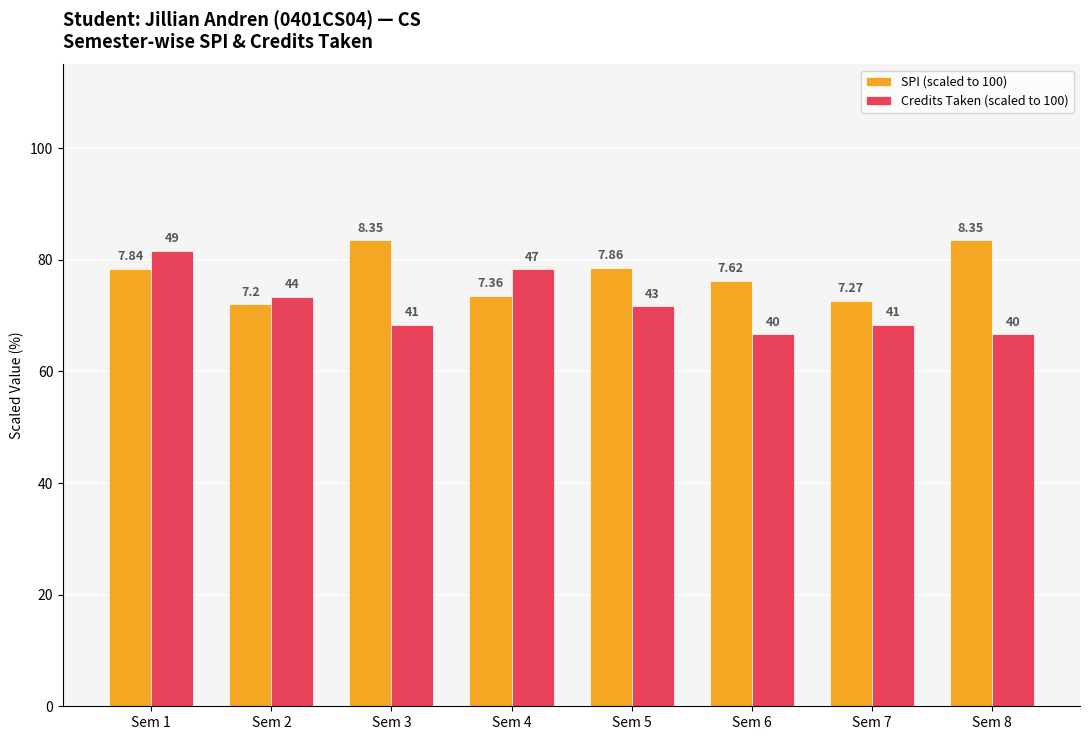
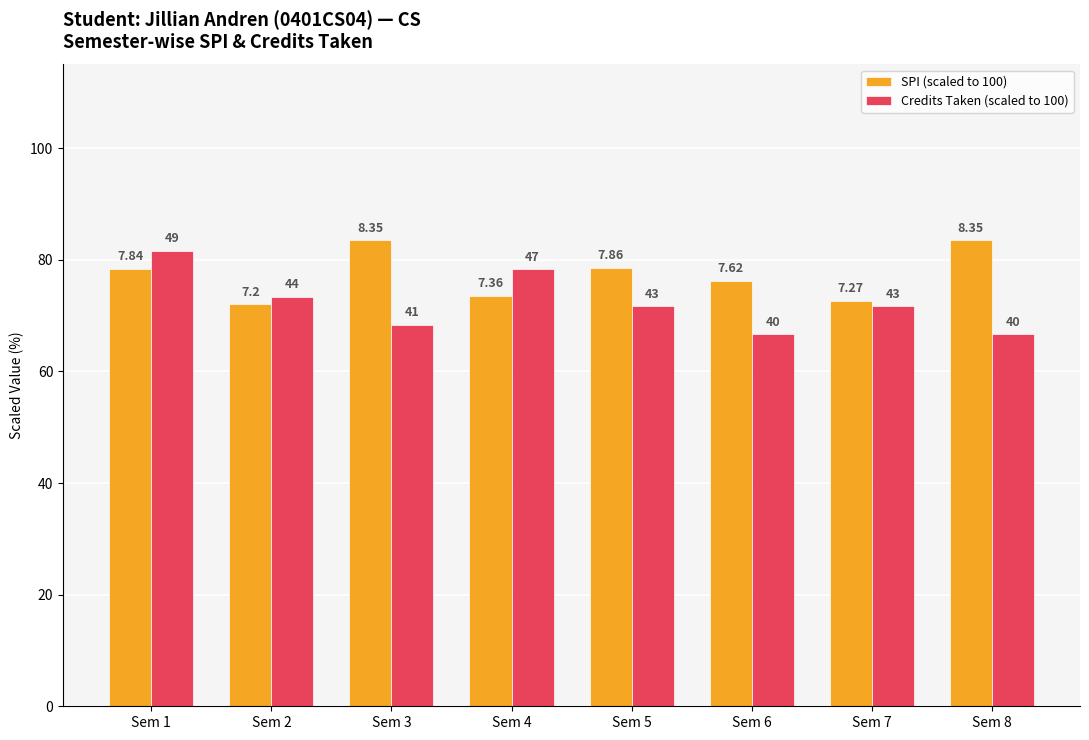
Credits Taken (scaled to 100), Sem 7: 41 -> 43
